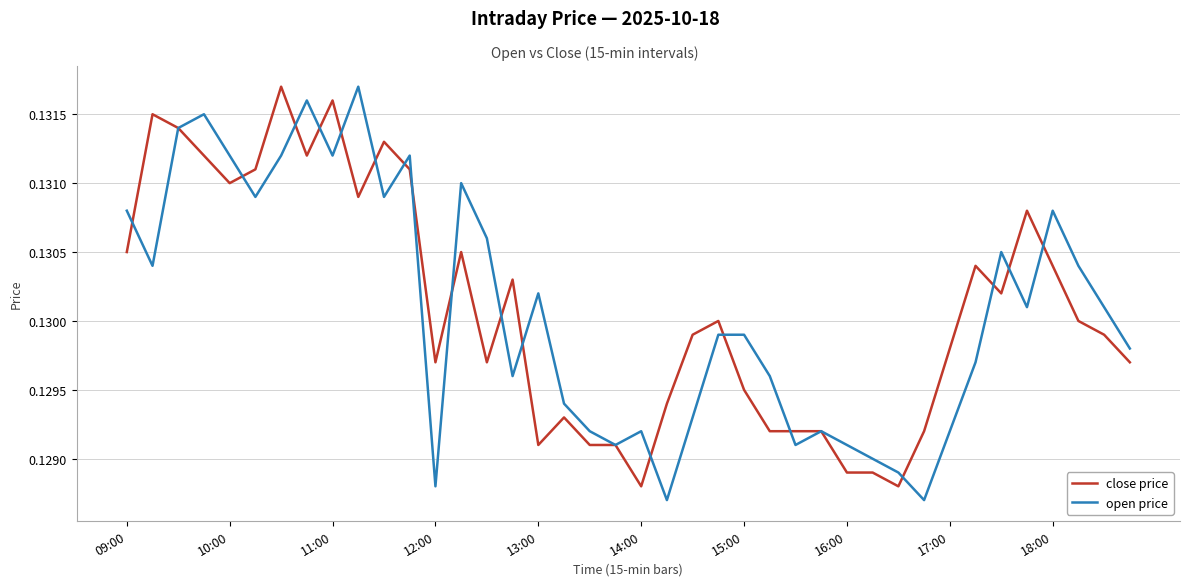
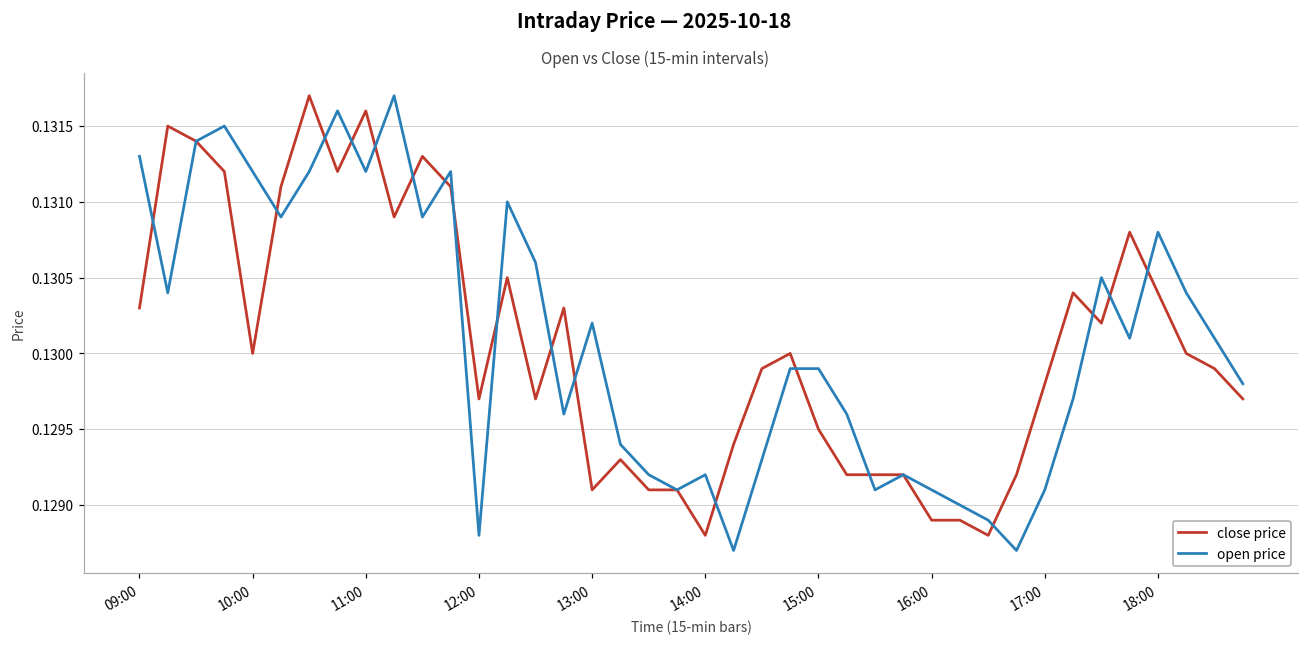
close price, 09:00: 0.1305 -> 0.1303
open price, 09:00: 0.1308 -> 0.1313
close price, 10:00: 0.131 -> 0.130
open price, 17:00: 0.1292 -> 0.1291
